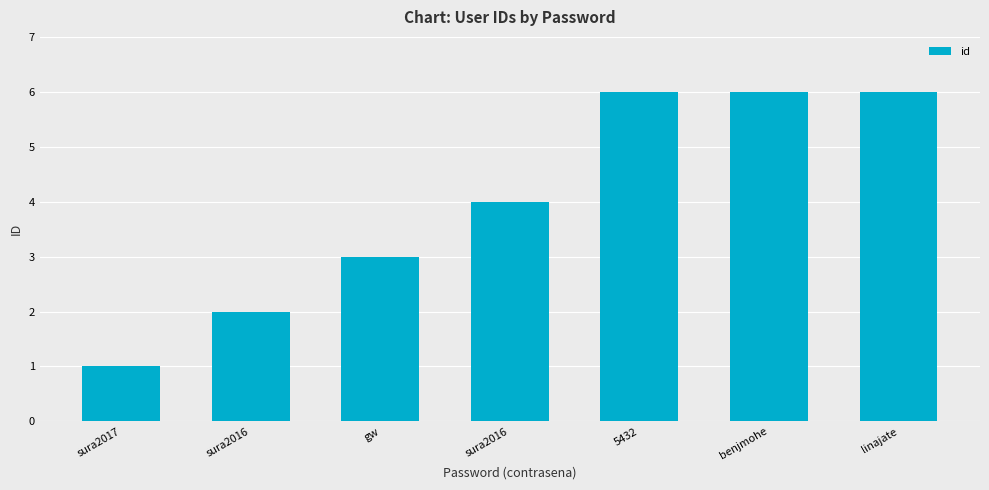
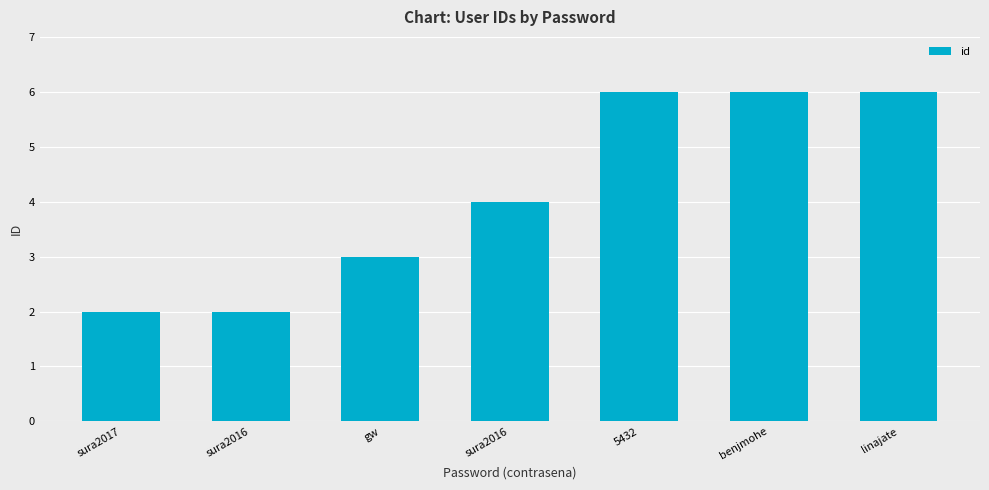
sura2017: 1 -> 2
